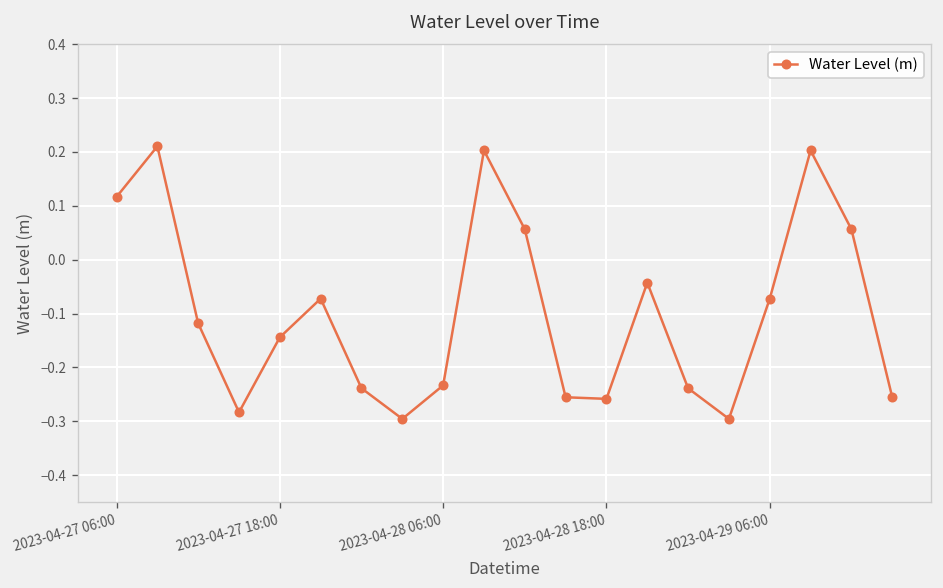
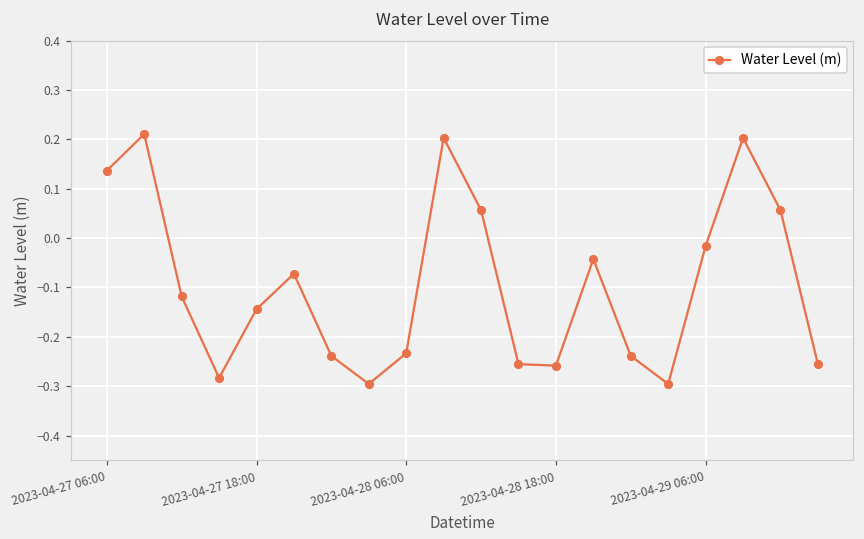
2023-04-27 06:00: 0.12 -> 0.14
2023-04-29 06:00: -0.07 -> -0.02
